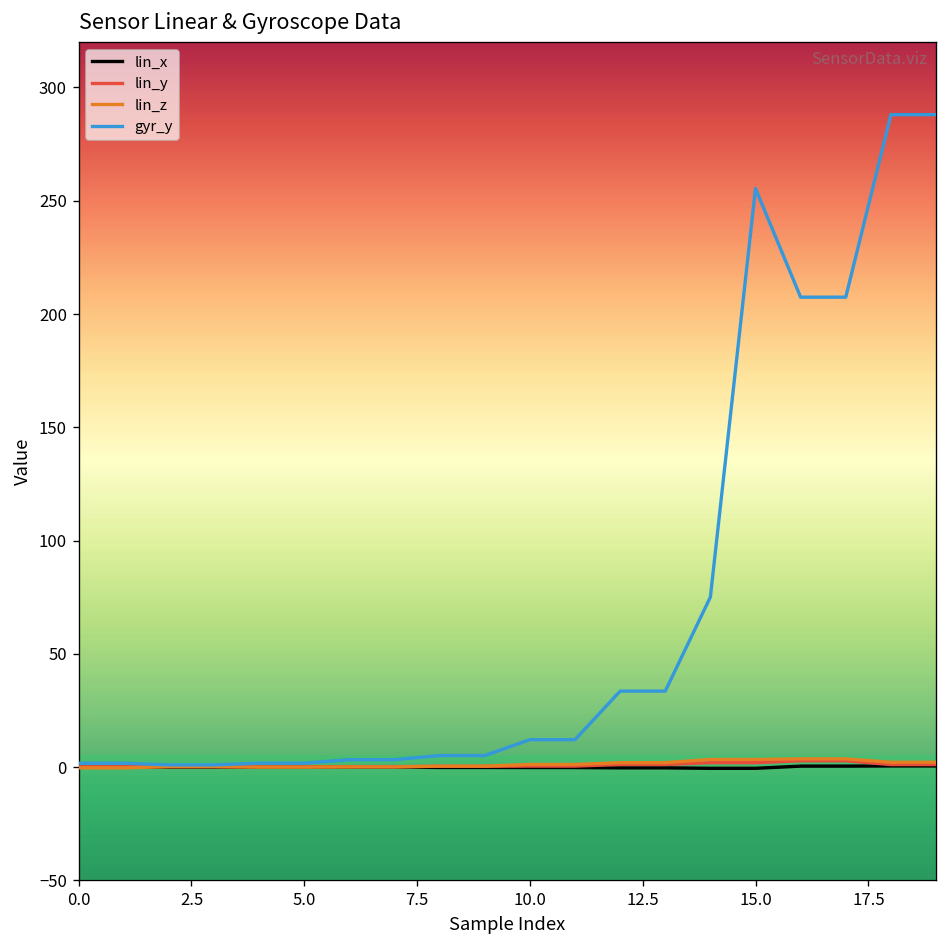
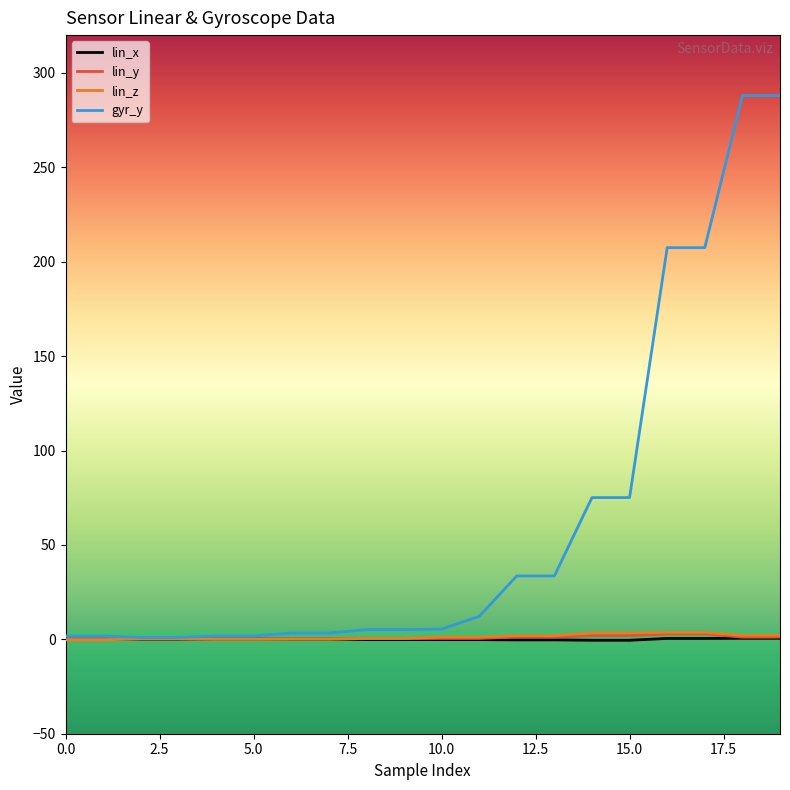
gyr_y, 10.0: 12 -> 5
gyr_y, 15.0: 255 -> 75
